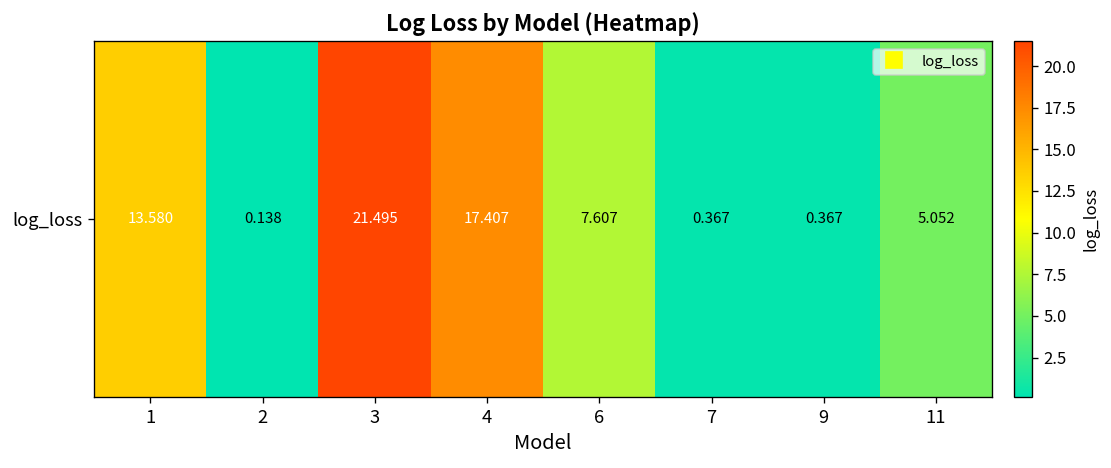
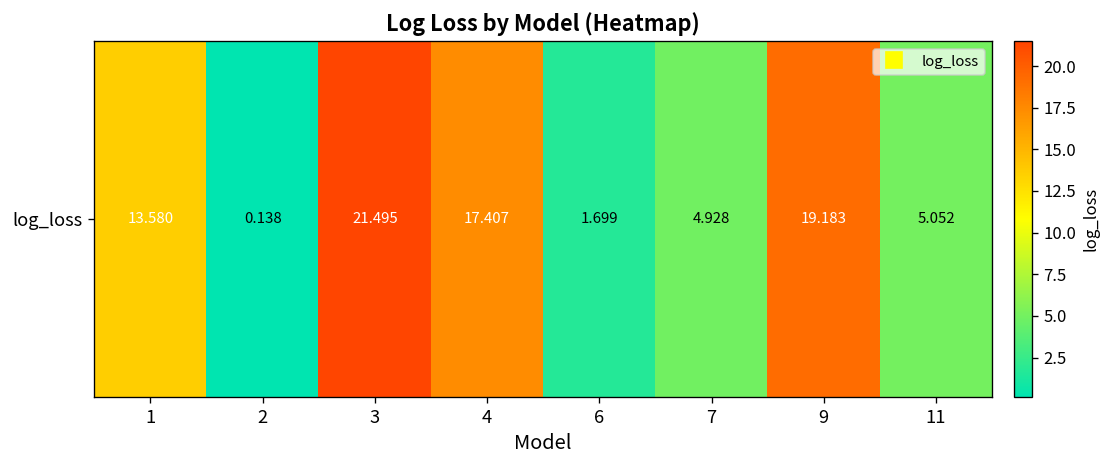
log_loss, 6: 7.607 -> 1.699
log_loss, 7: 0.367 -> 4.928
log_loss, 9: 0.367 -> 19.183
